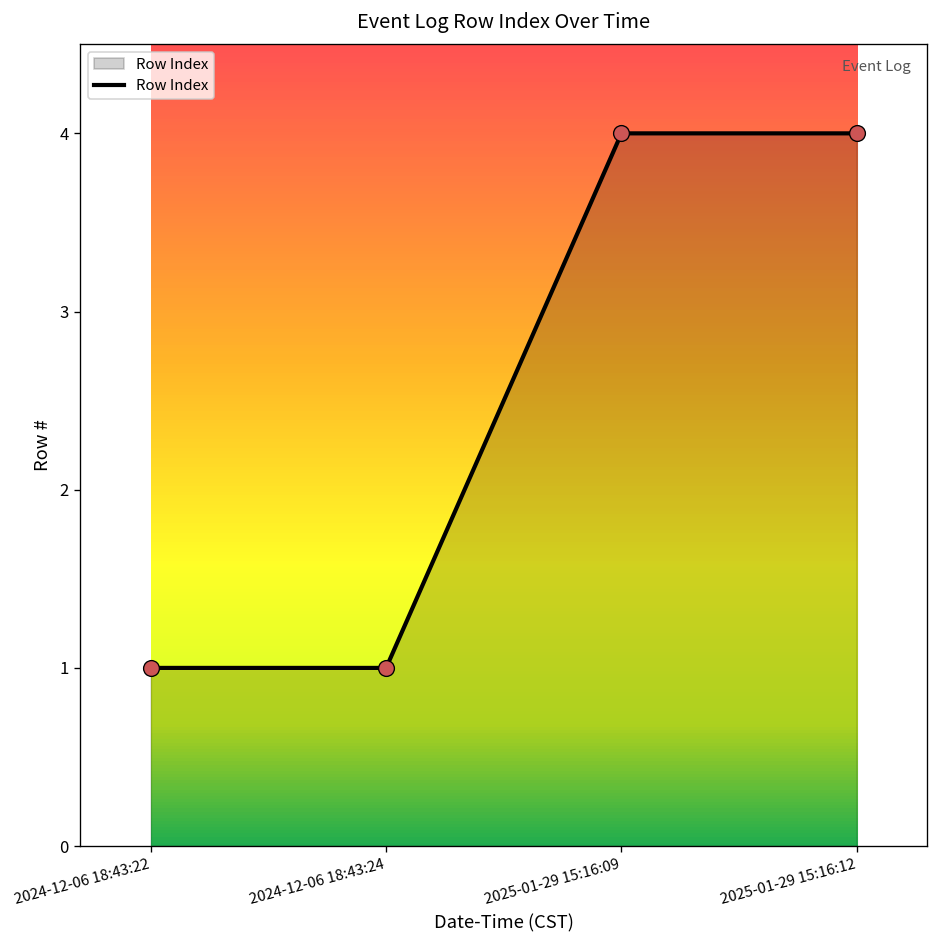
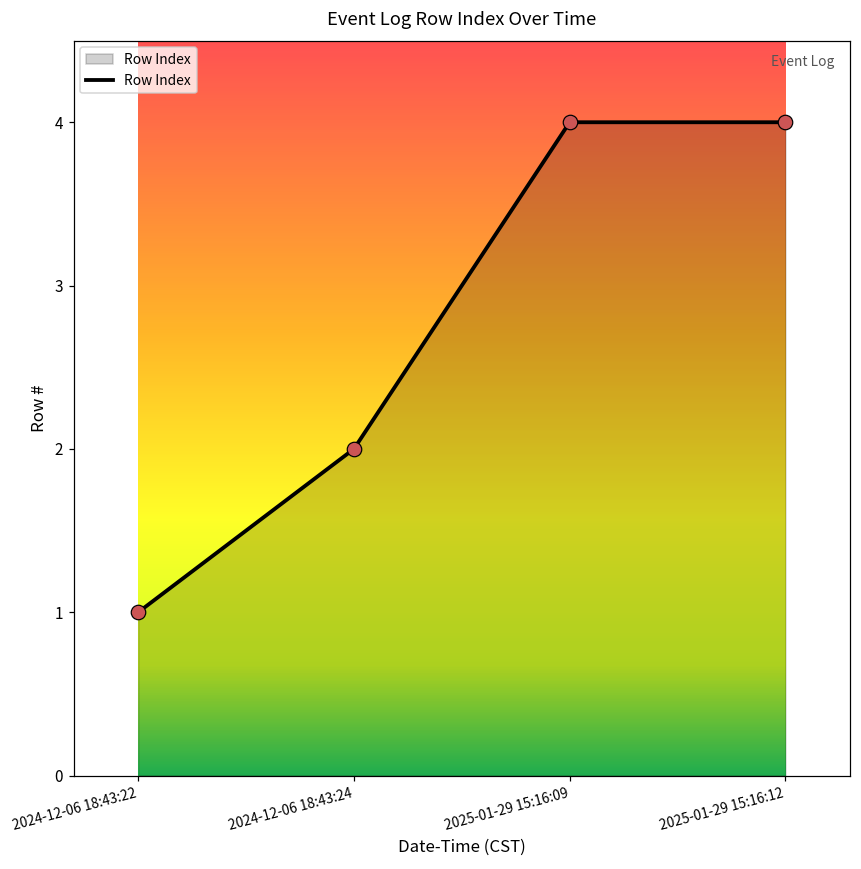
2024-12-06 18:43:24: 1 -> 2
